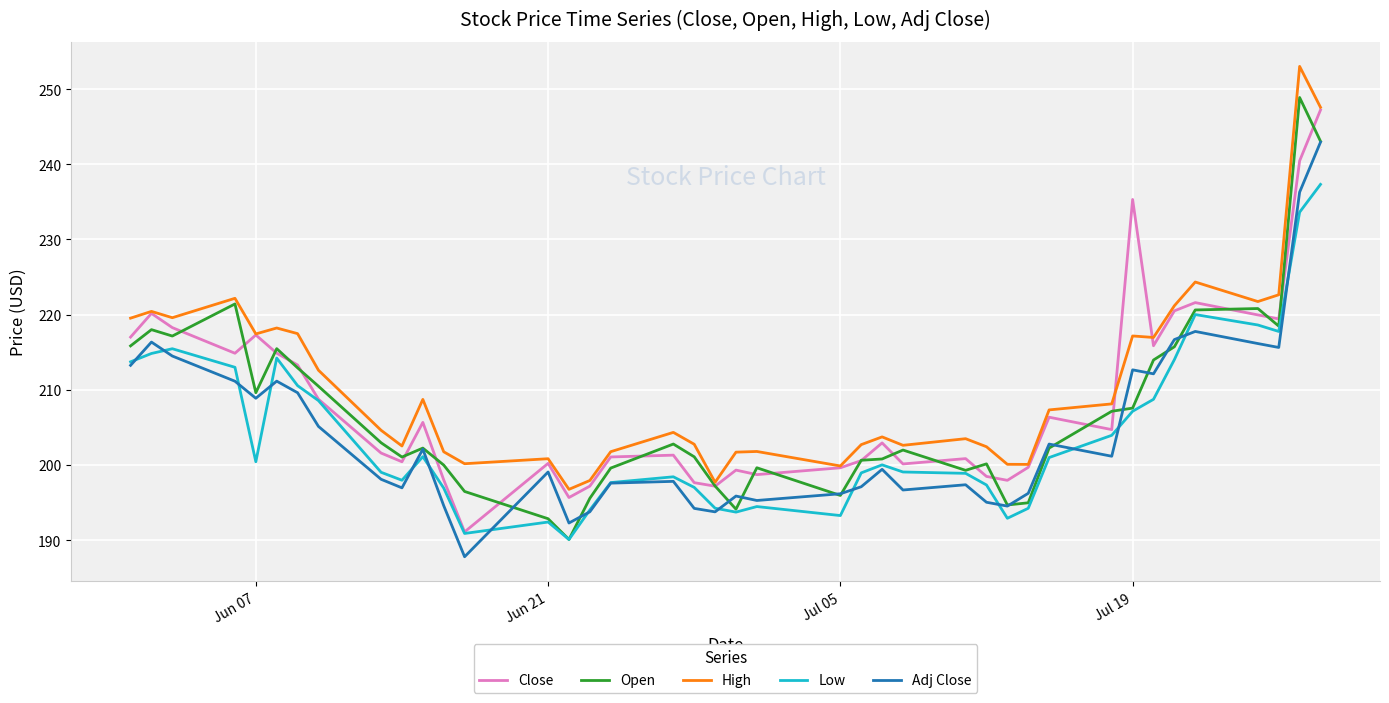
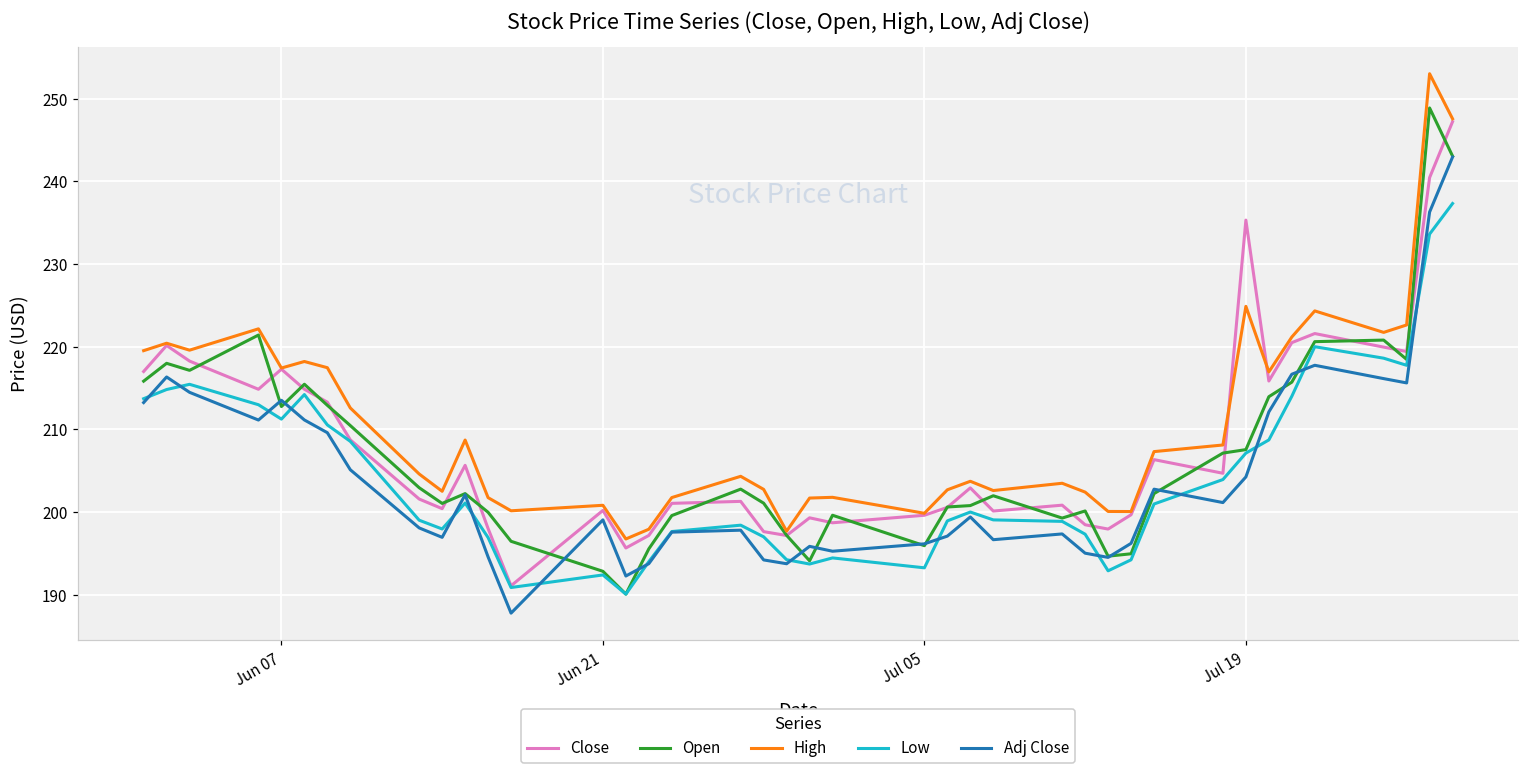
Open, Jun 07: 210 -> 213
Low, Jun 07: 200 -> 211
Adj Close, Jun 07: 209 -> 214
High, Jul 19: 217 -> 225
Adj Close, Jul 19: 213 -> 204
